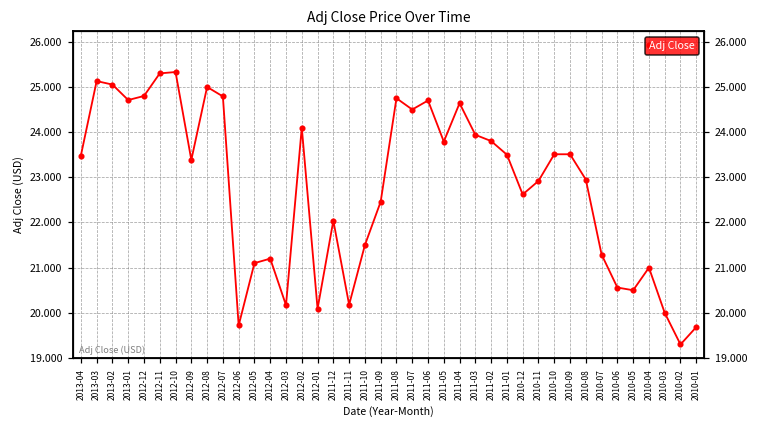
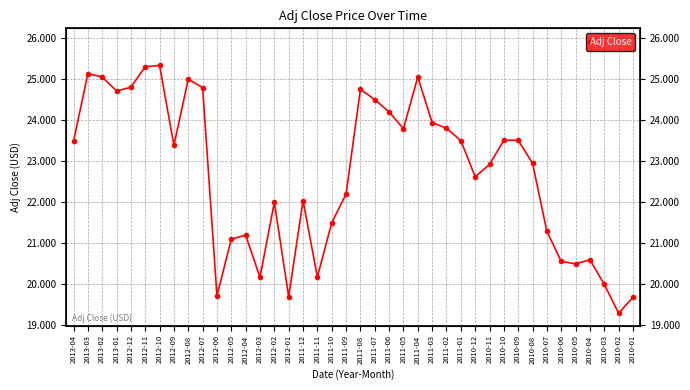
2012-02: 24.1 -> 22.0
2012-01: 20.1 -> 19.7
2011-09: 22.5 -> 22.2
2011-06: 24.7 -> 24.2
2011-04: 24.6 -> 25.1
2010-04: 21.0 -> 20.6
